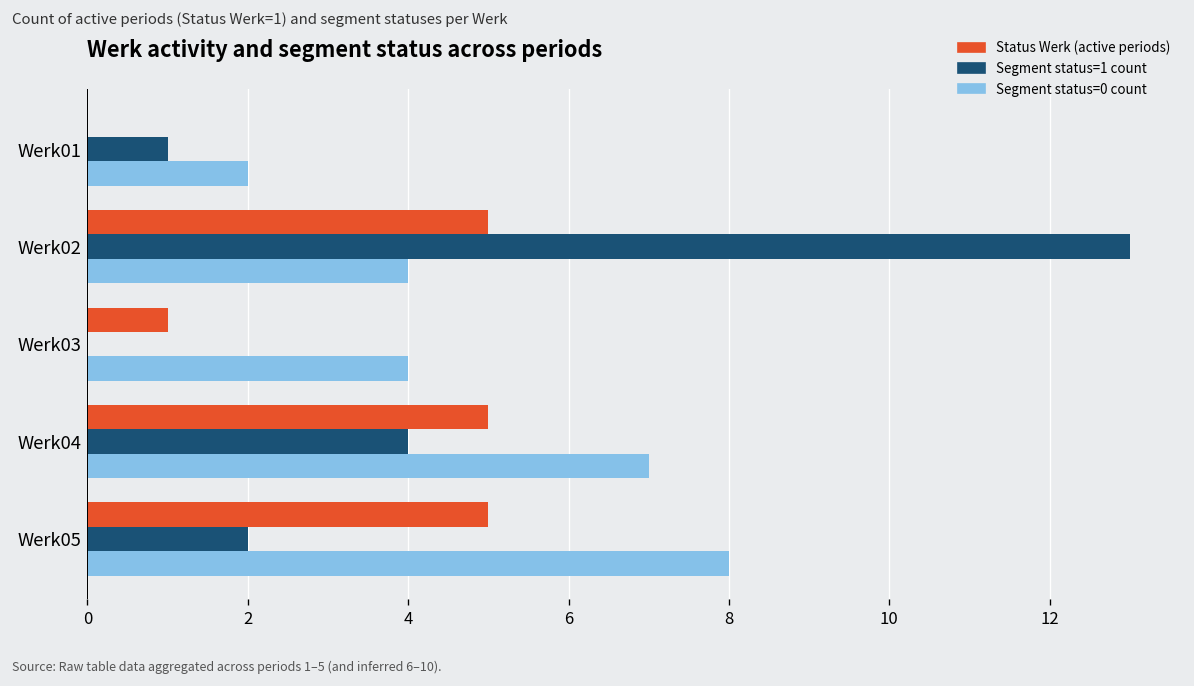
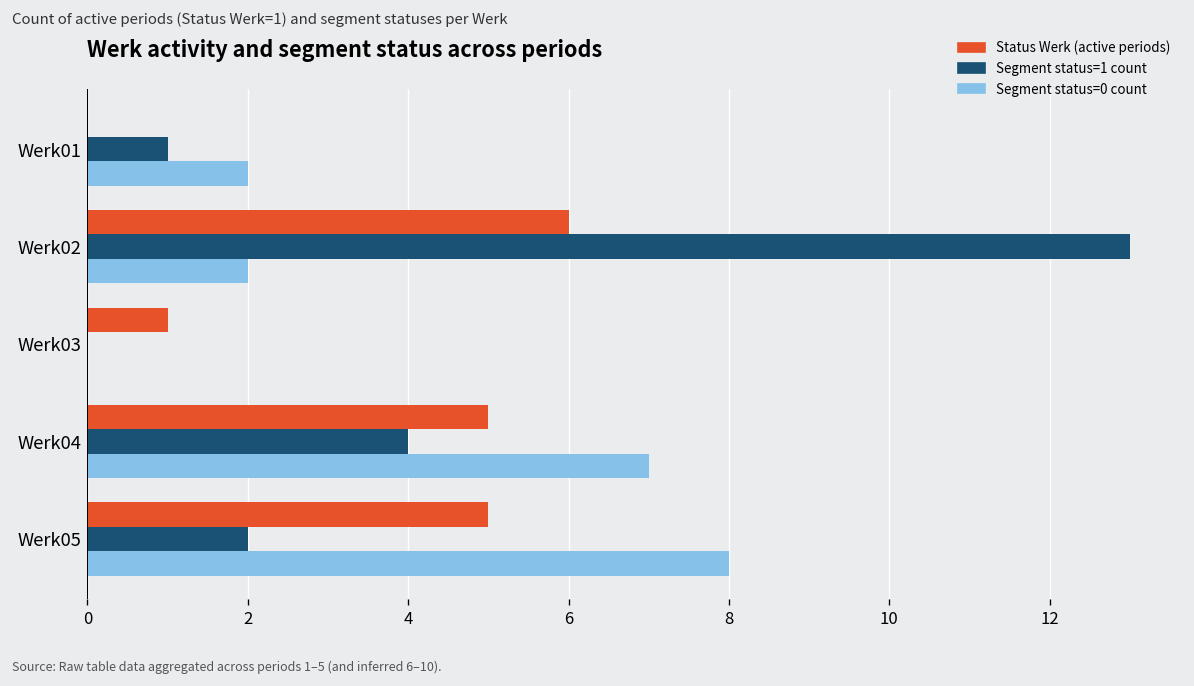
Status Werk (active periods), Werk02: 5 -> 6
Segment status=0 count, Werk02: 4 -> 2
Segment status=0 count, Werk03: 4 -> 0
